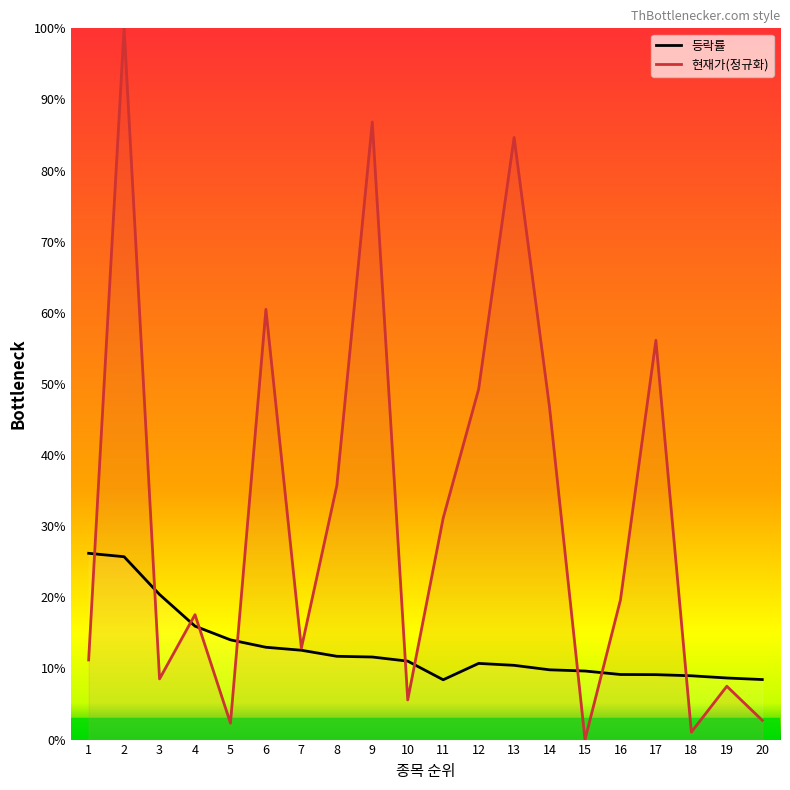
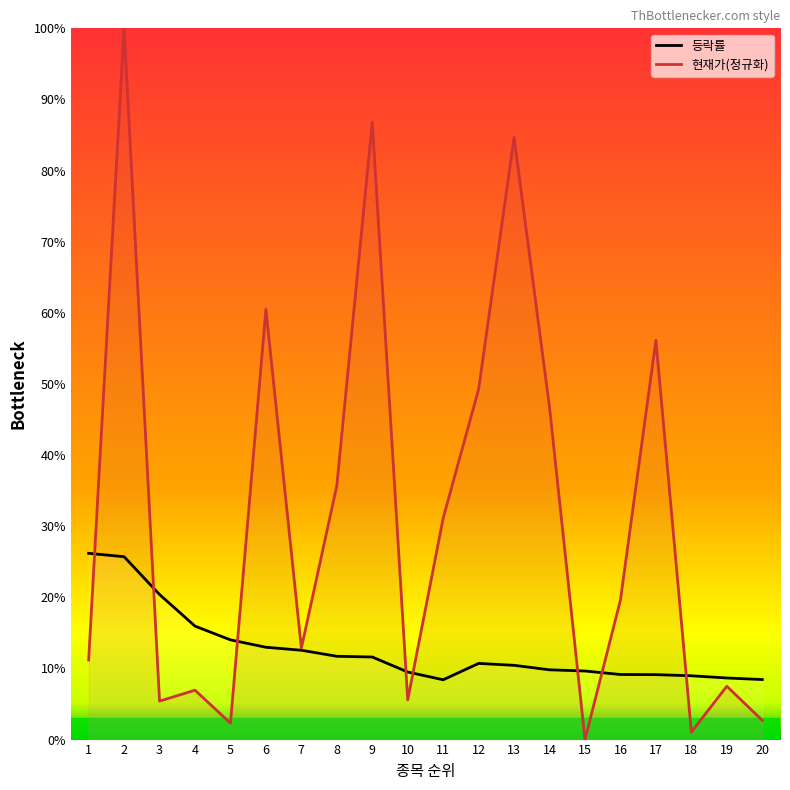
현재가(정규화), 3: 9% -> 5%
현재가(정규화), 4: 18% -> 7%
등락률, 10: 11% -> 10%
